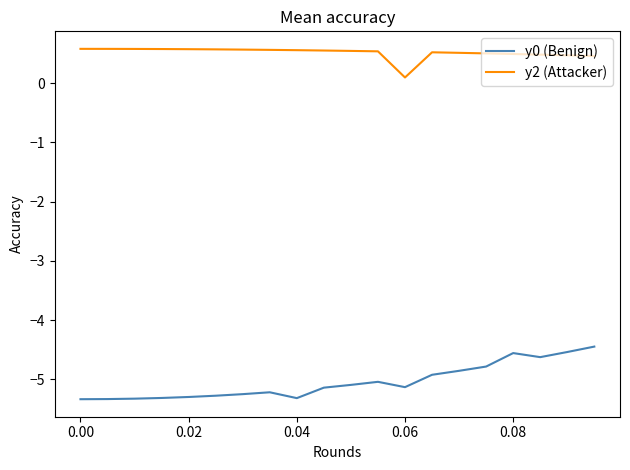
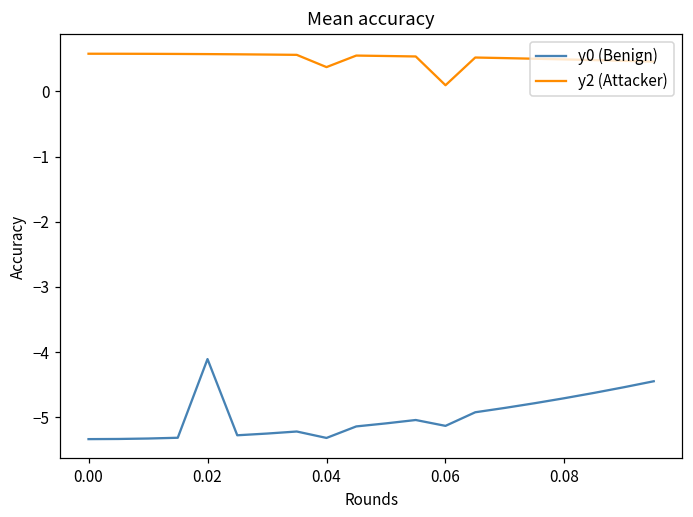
y0 (Benign), 0.02: -5.3 -> -4.1
y2 (Attacker), 0.04: 0.6 -> 0.4
y0 (Benign), 0.08: -4.6 -> -4.7
